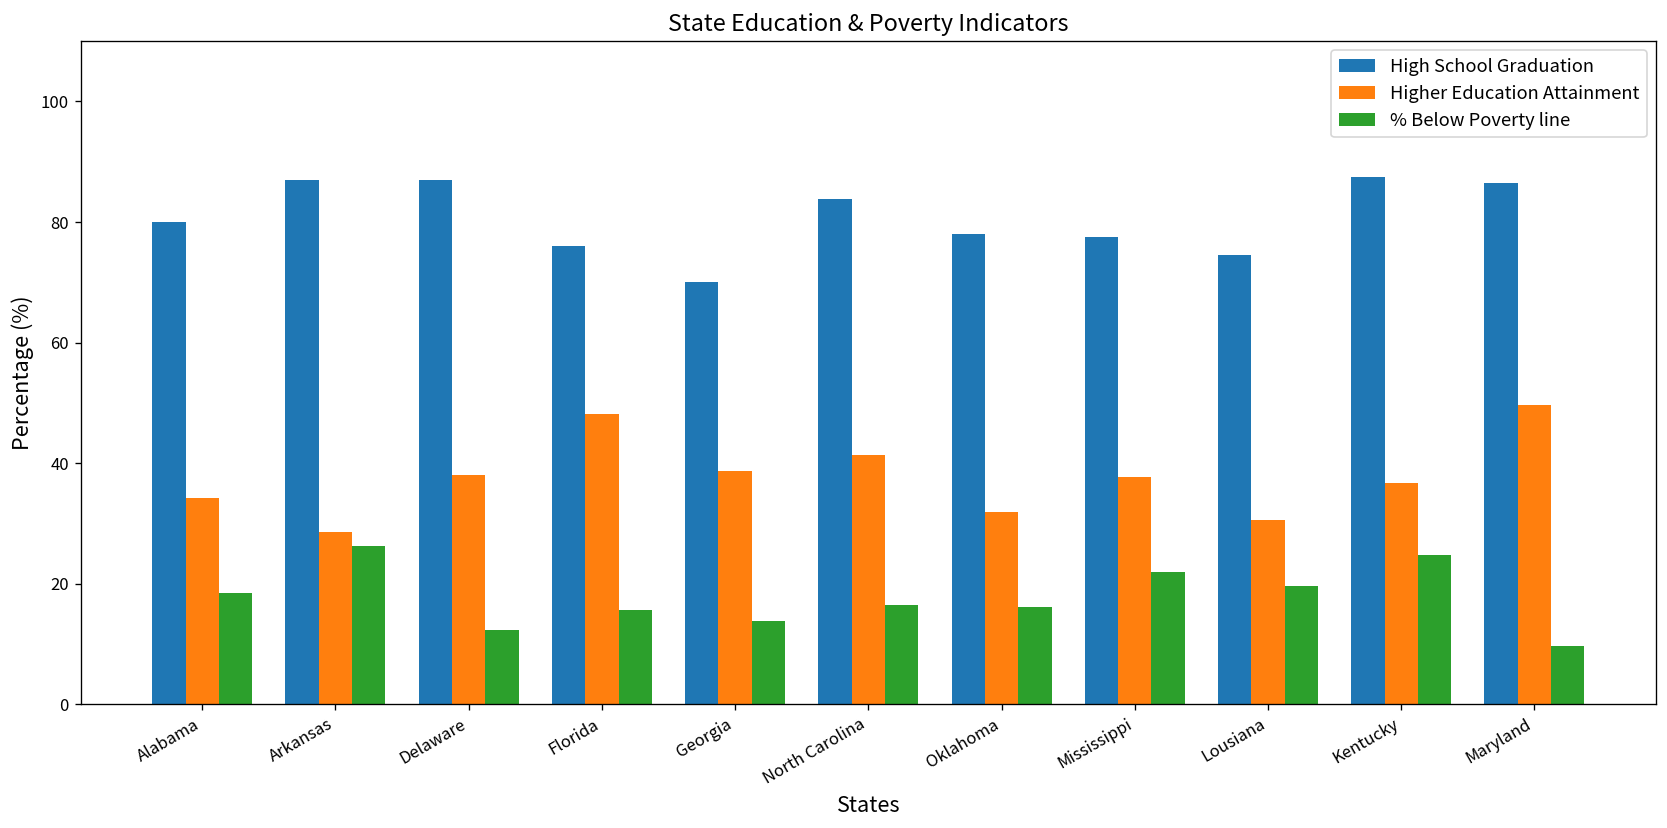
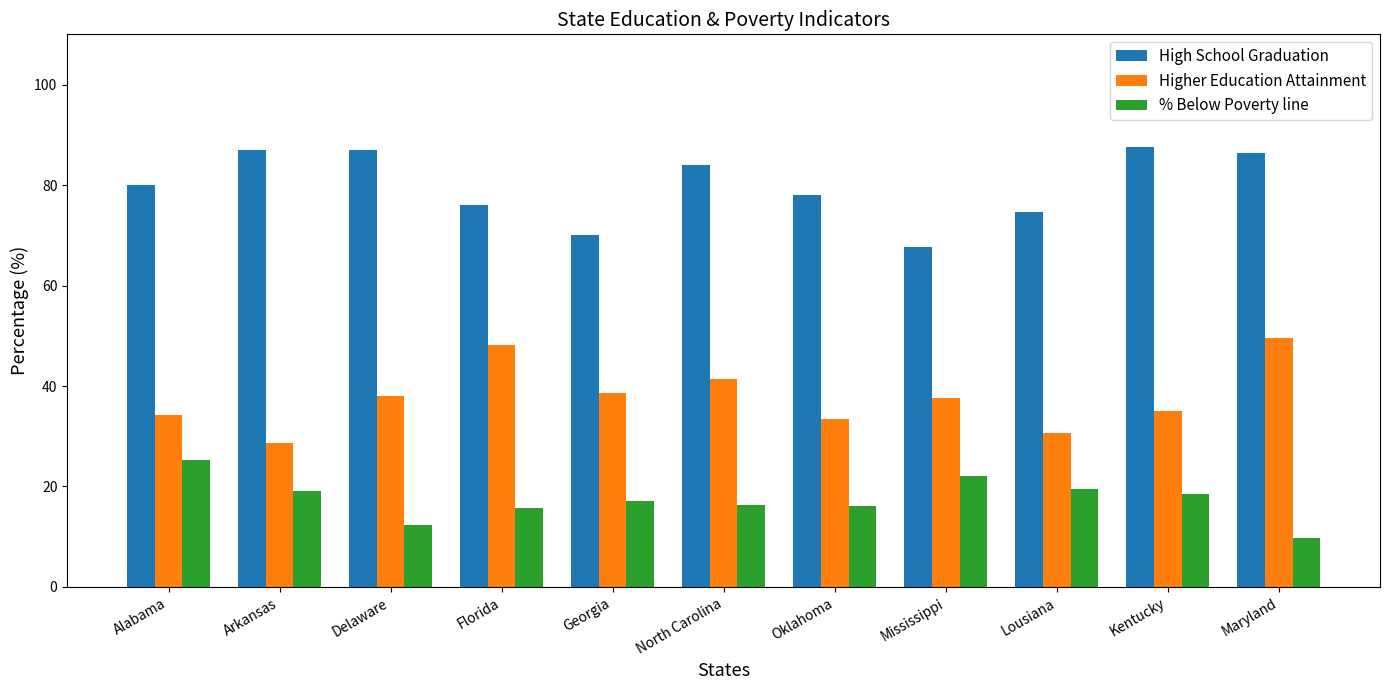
% Below Poverty line, Alabama: 19 -> 25
% Below Poverty line, Arkansas: 26 -> 19
% Below Poverty line, Georgia: 14 -> 17
Higher Education Attainment, Oklahoma: 32 -> 34
High School Graduation, Mississippi: 78 -> 68
Higher Education Attainment, Kentucky: 37 -> 35
% Below Poverty line, Kentucky: 25 -> 19
